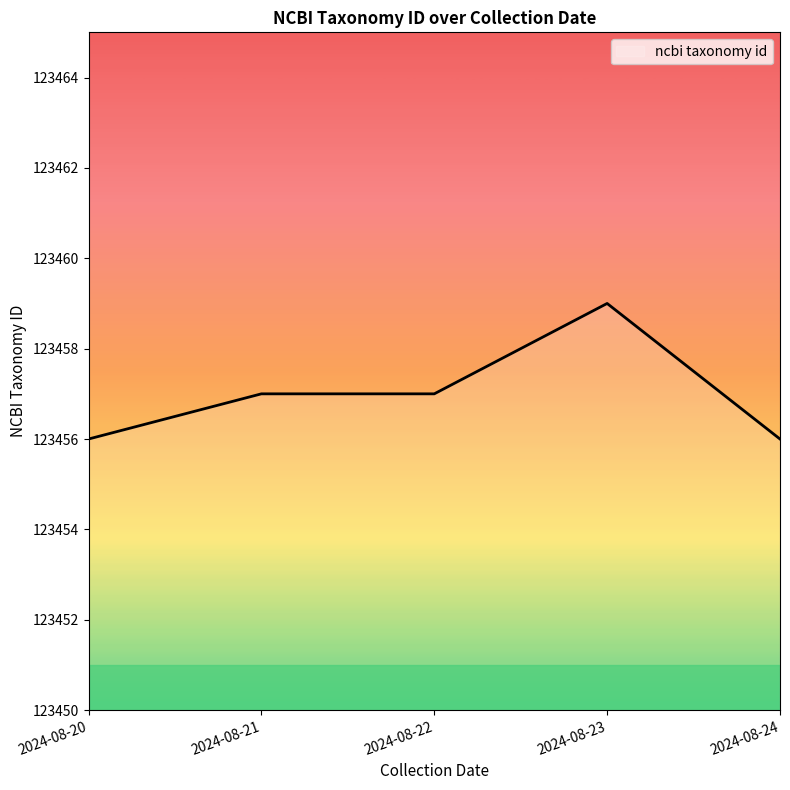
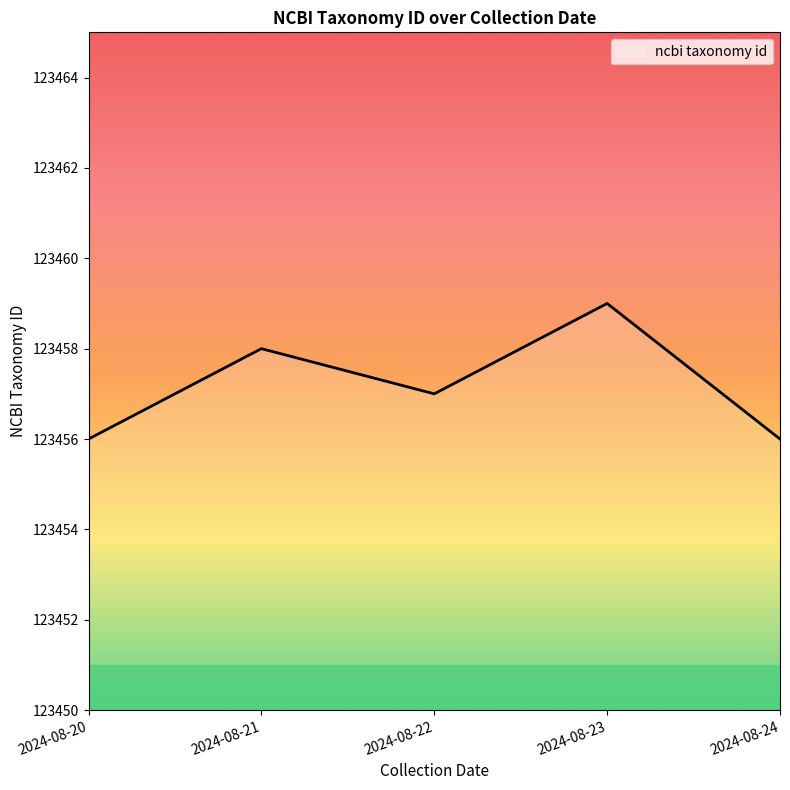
2024-08-21: 123457 -> 123458
